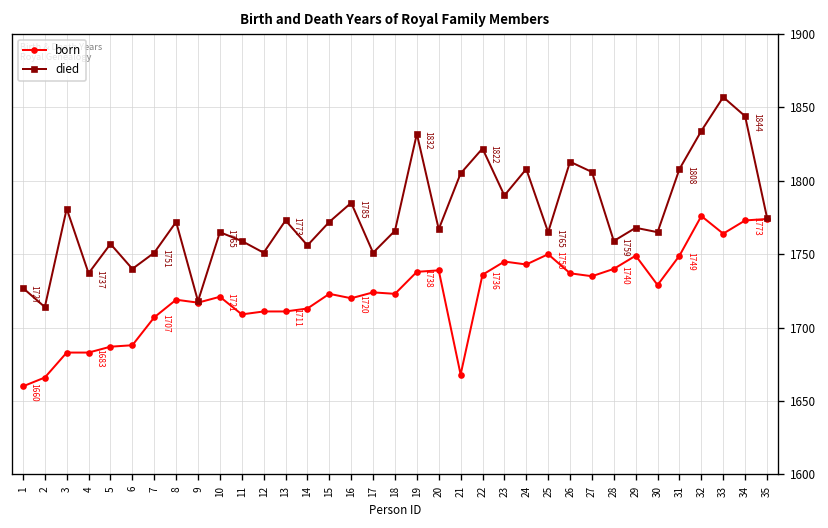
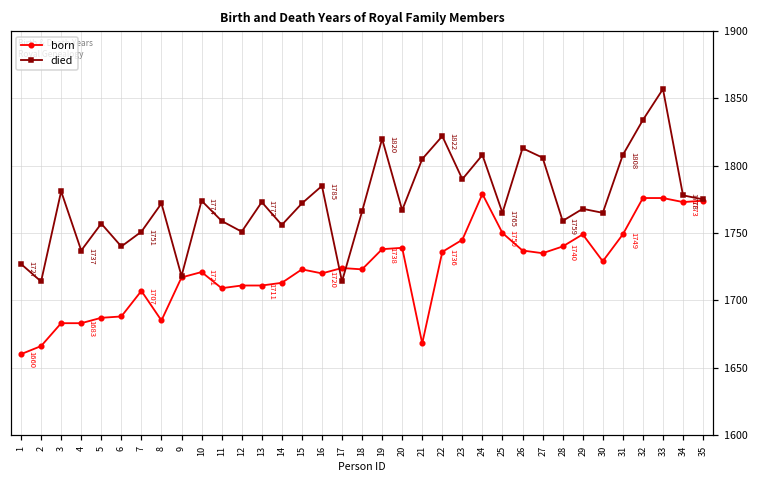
born, 8: 1719 -> 1685
died, 10: 1765 -> 1774
died, 17: 1751 -> 1714
died, 19: 1832 -> 1820
born, 24: 1743 -> 1779
born, 33: 1764 -> 1776
died, 34: 1844 -> 1778
